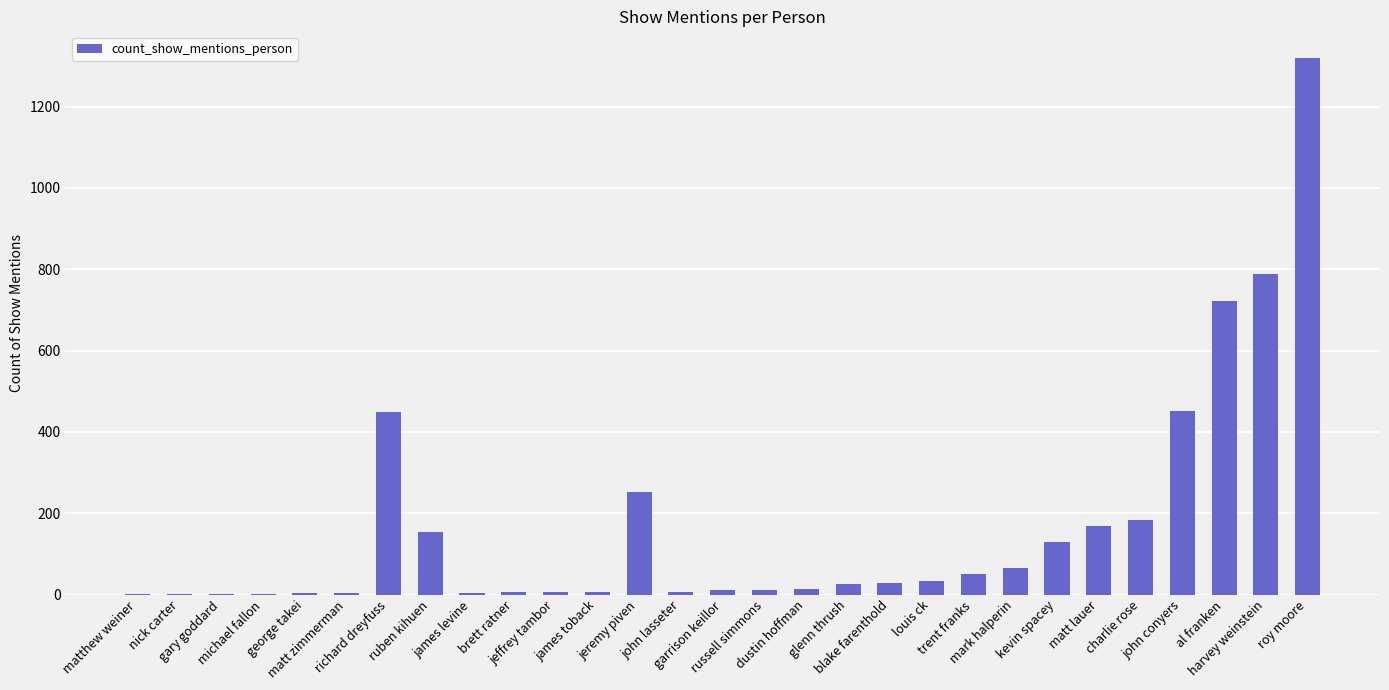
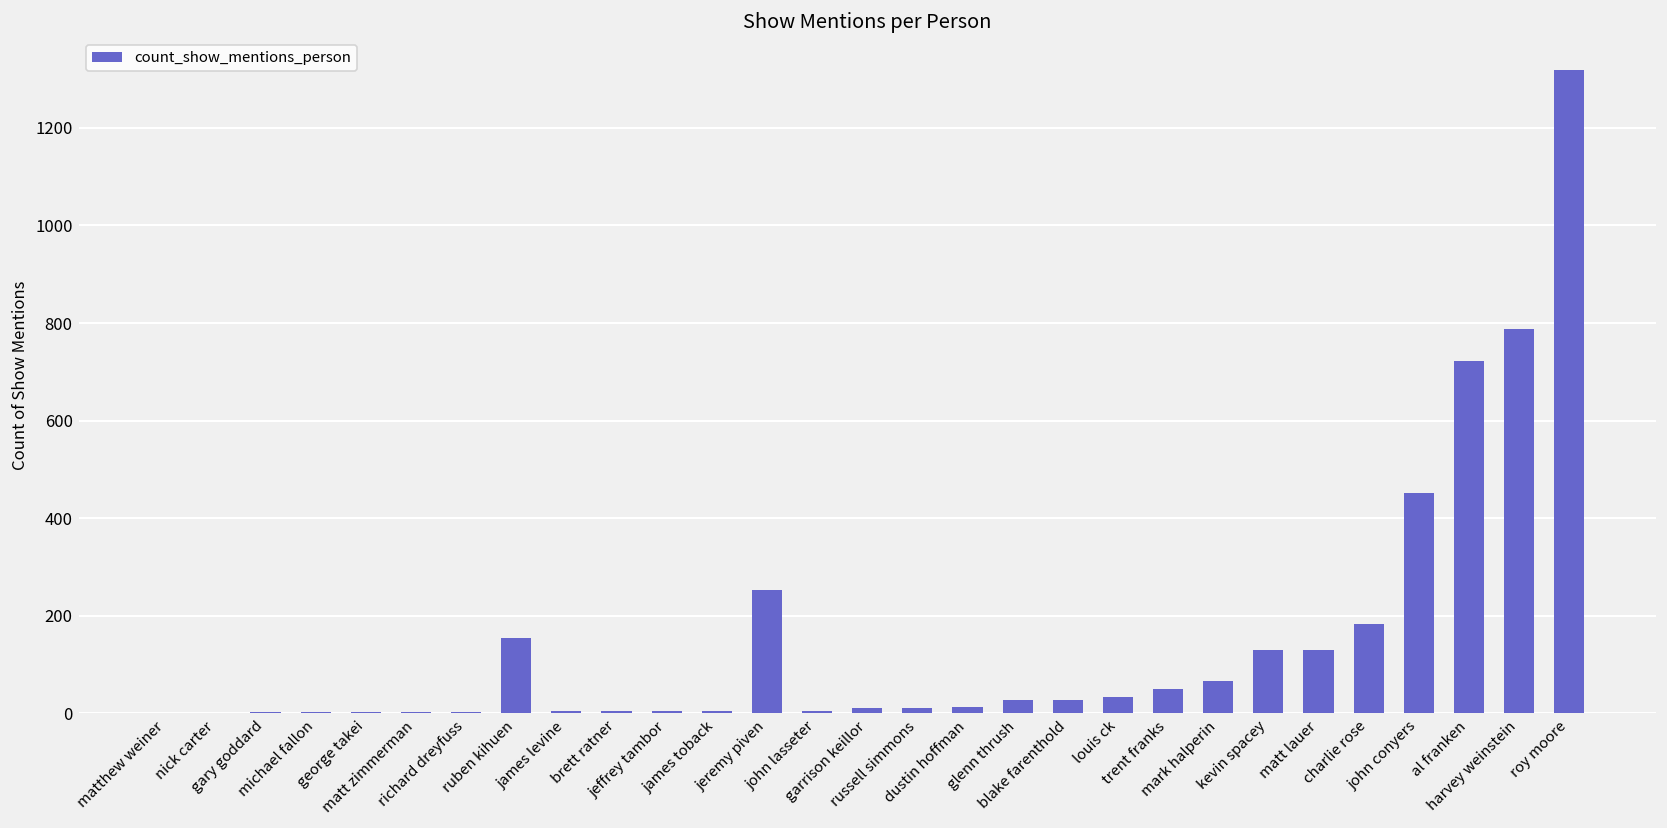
richard dreyfuss: 450 -> 0
matt lauer: 170 -> 130
